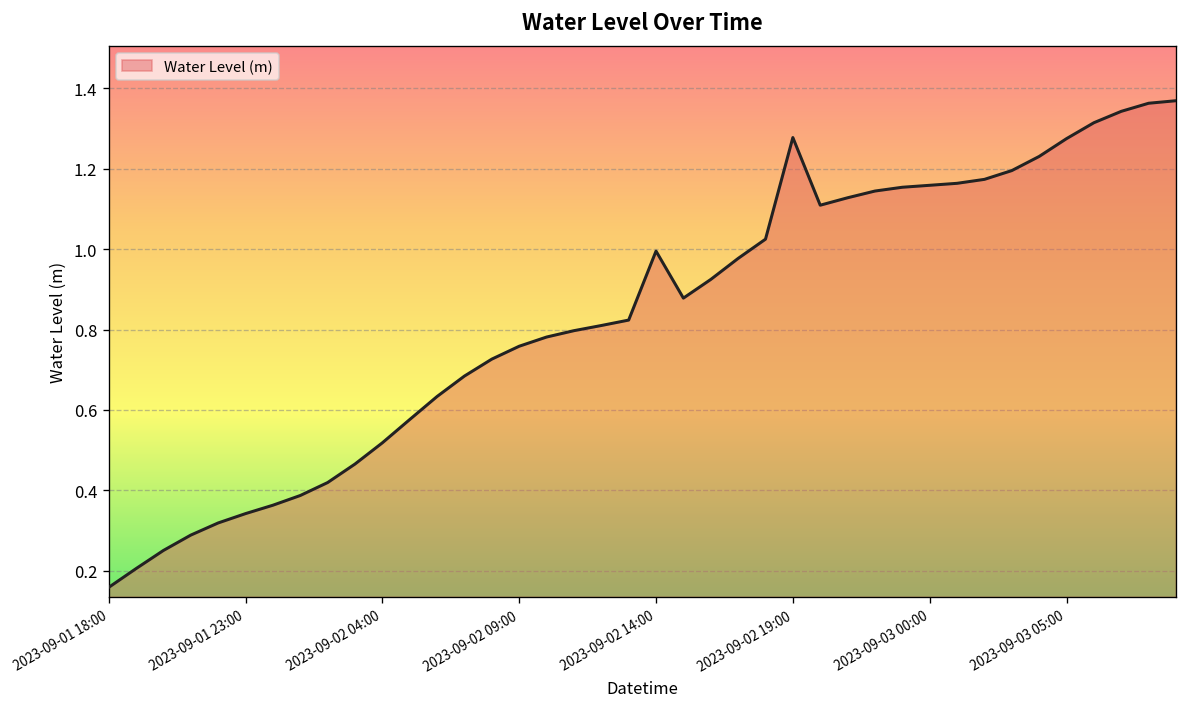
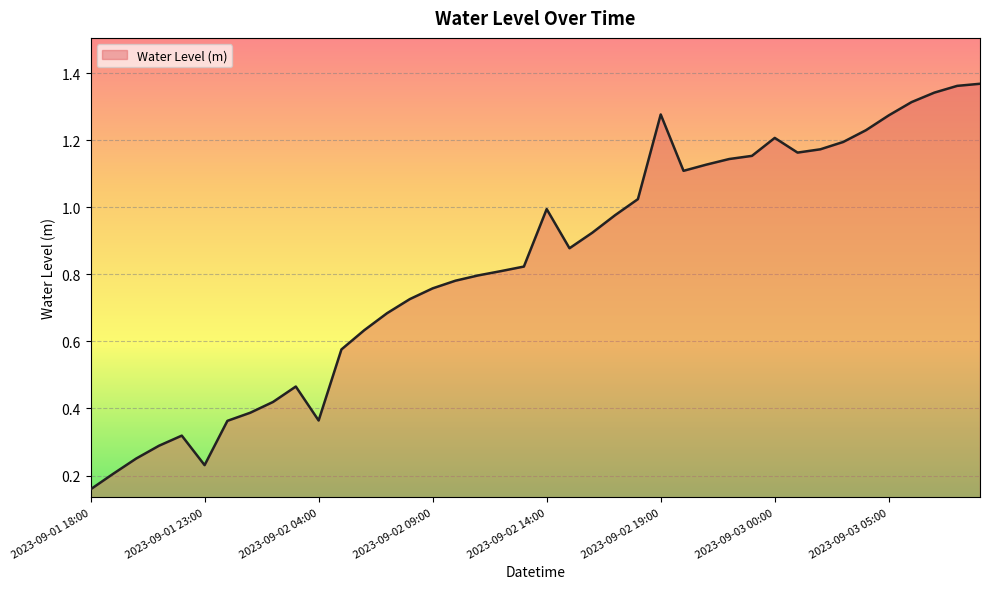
2023-09-01 23:00: 0.34 -> 0.23
2023-09-02 04:00: 0.52 -> 0.36
2023-09-03 00:00: 1.16 -> 1.21
